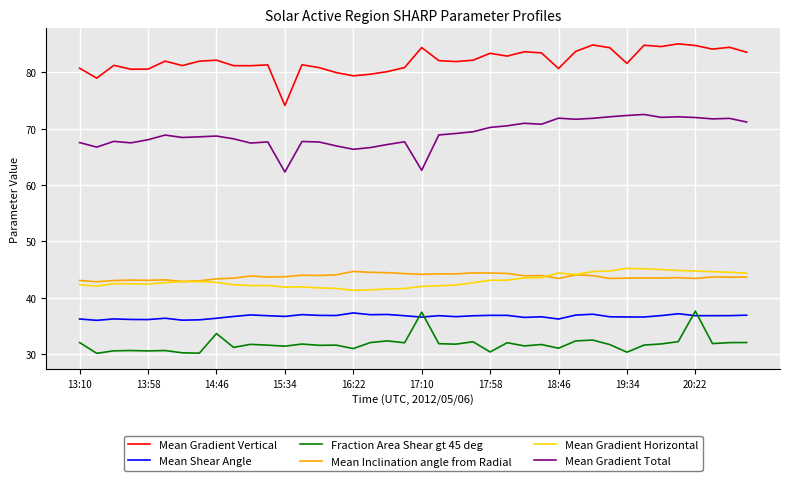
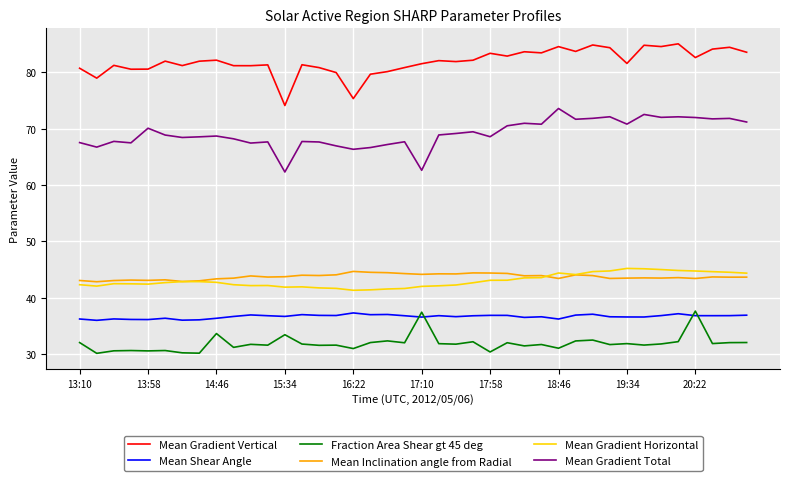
Mean Gradient Total, 13:58: 68 -> 70
Fraction Area Shear gt 45 deg, 15:34: 31 -> 33
Mean Gradient Vertical, 16:22: 79 -> 75
Mean Gradient Vertical, 17:10: 84 -> 82
Mean Gradient Total, 17:58: 70 -> 69
Mean Gradient Vertical, 18:46: 81 -> 85
Mean Gradient Total, 18:46: 72 -> 74
Fraction Area Shear gt 45 deg, 19:34: 30 -> 32
Mean Gradient Total, 19:34: 72 -> 71
Mean Gradient Vertical, 20:22: 85 -> 83
